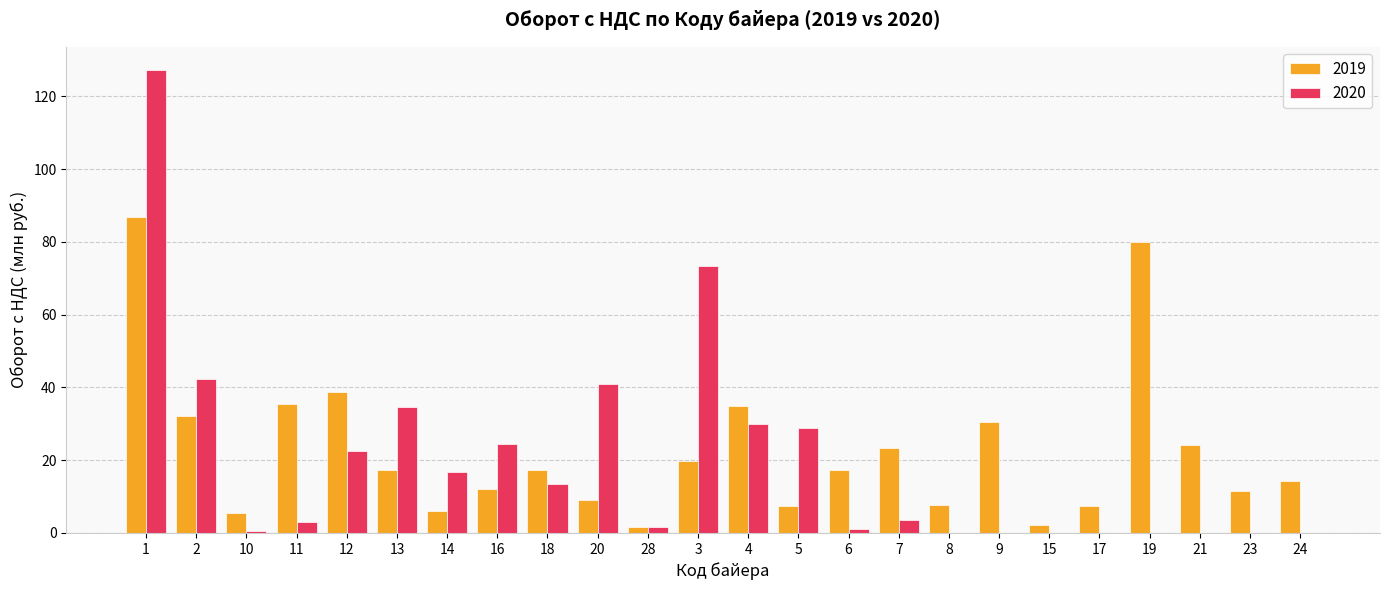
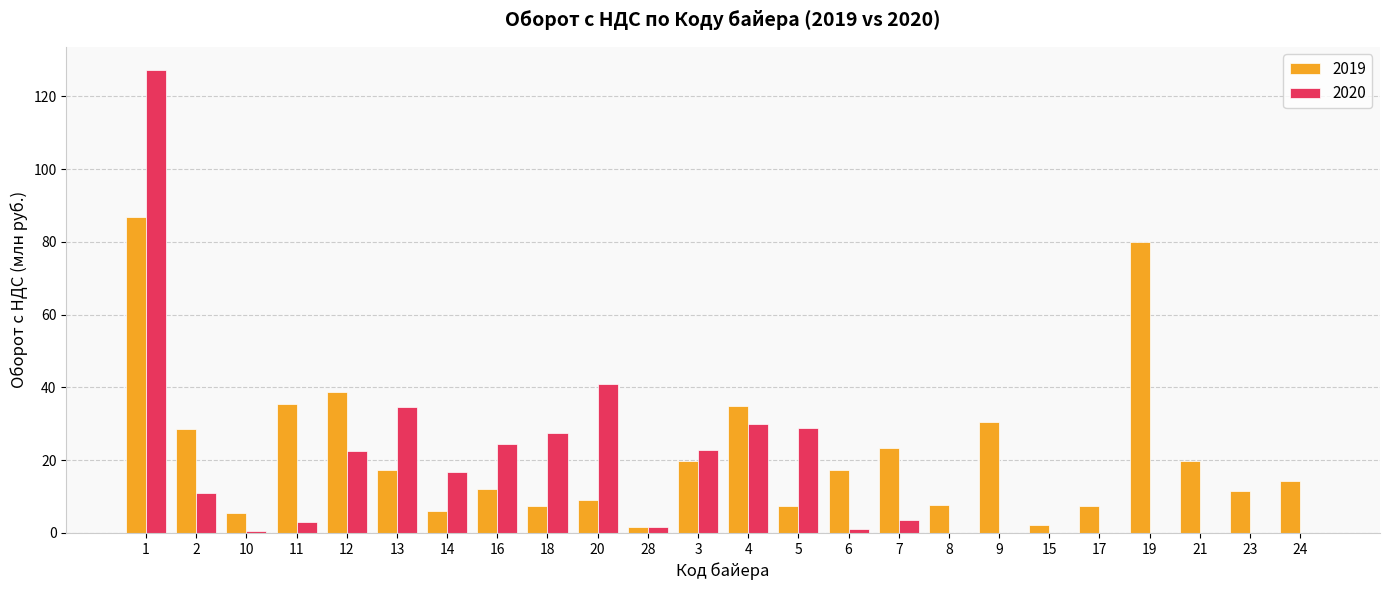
2019, 2: 32 -> 29
2020, 2: 42 -> 11
2019, 18: 17 -> 7
2020, 18: 13 -> 27
2020, 3: 73 -> 23
2019, 21: 24 -> 20
